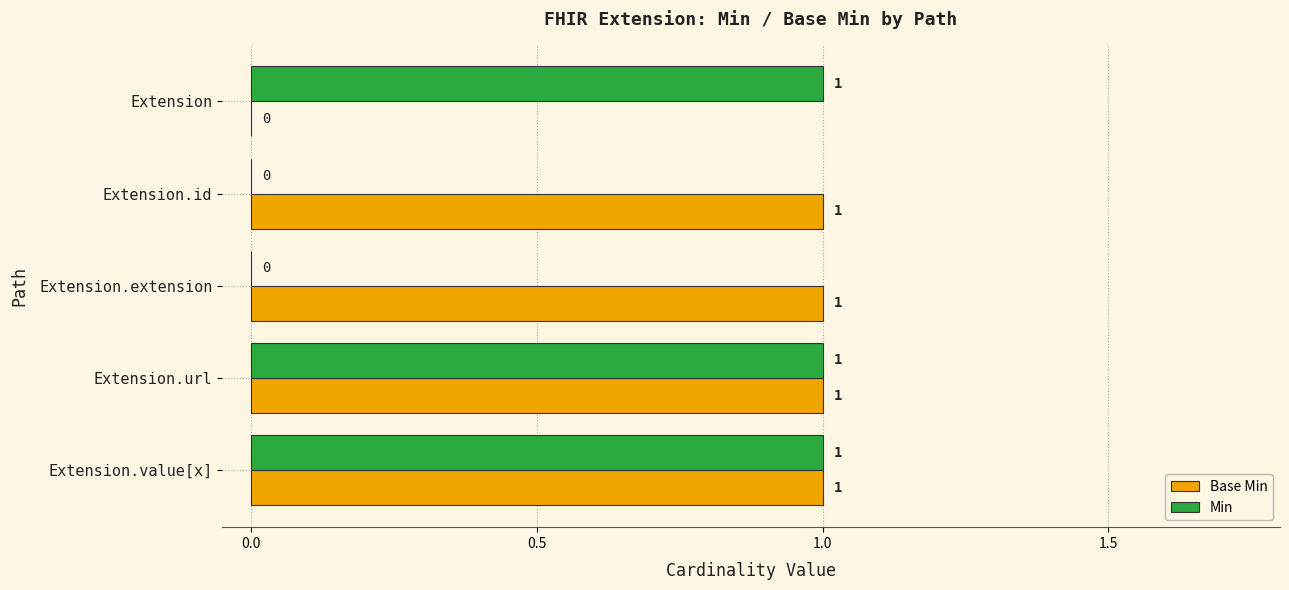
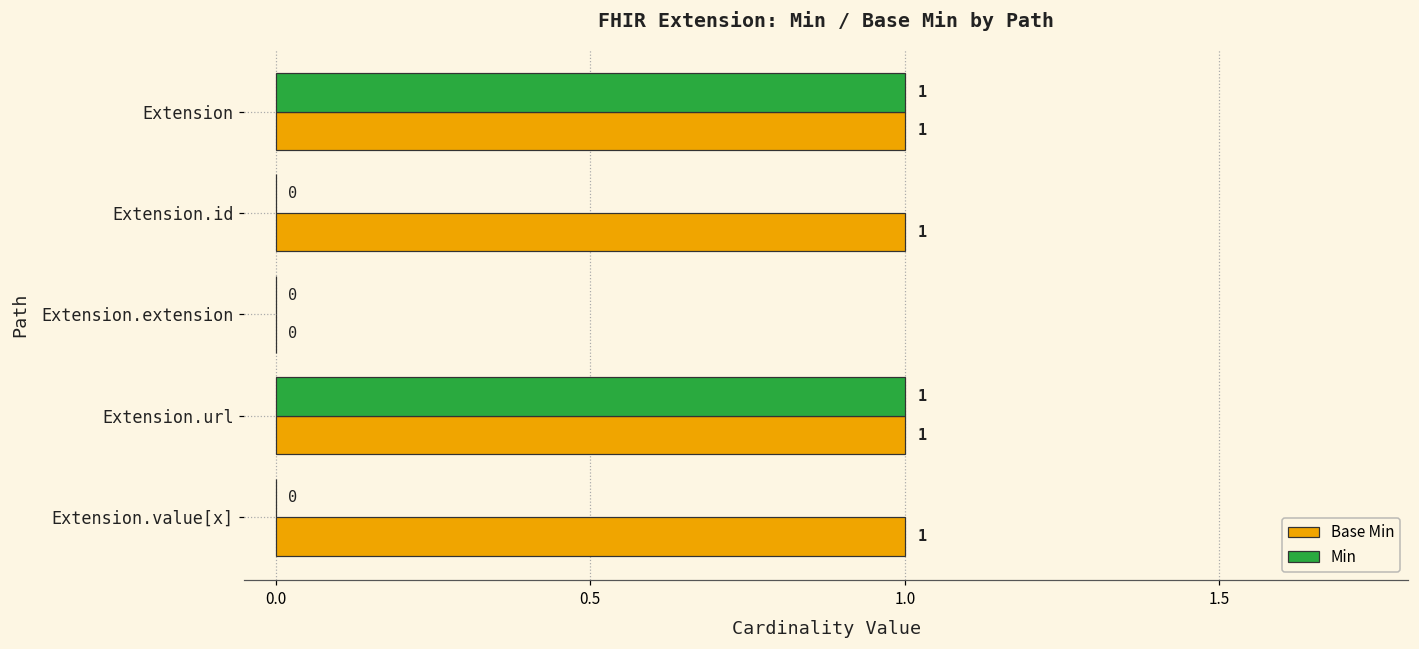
Base Min, Extension: 0 -> 1
Base Min, Extension.extension: 1 -> 0
Min, Extension.value[x]: 1 -> 0
